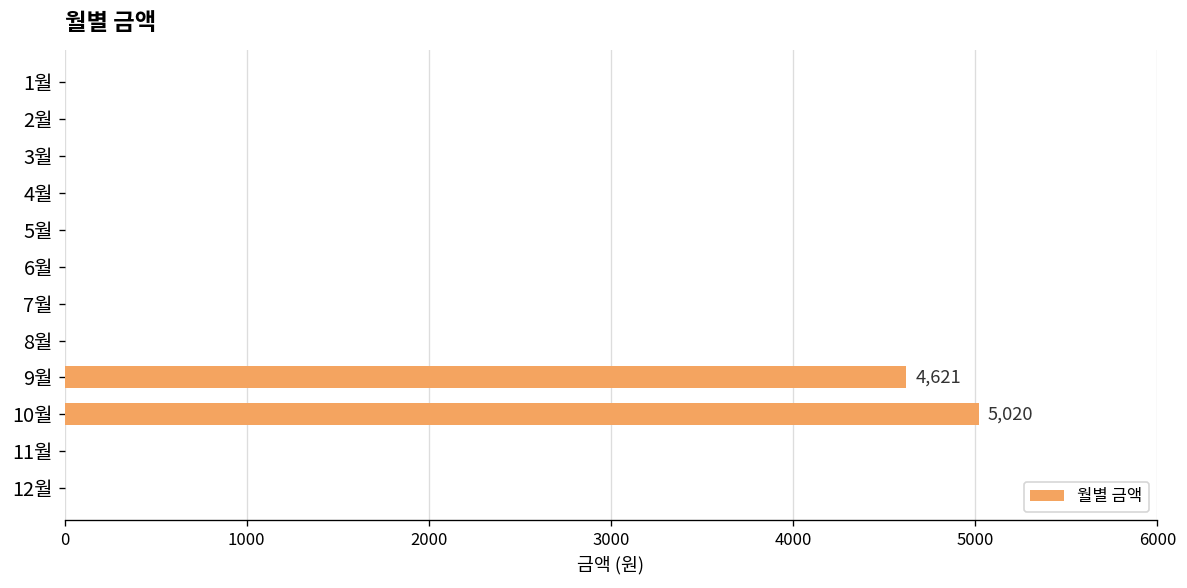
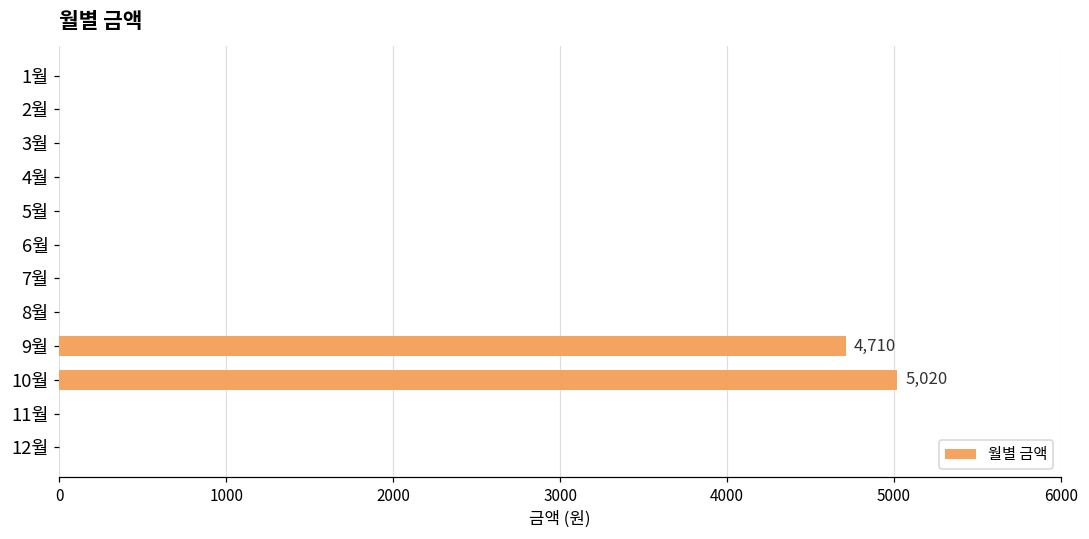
9월: 4,621 -> 4,710
